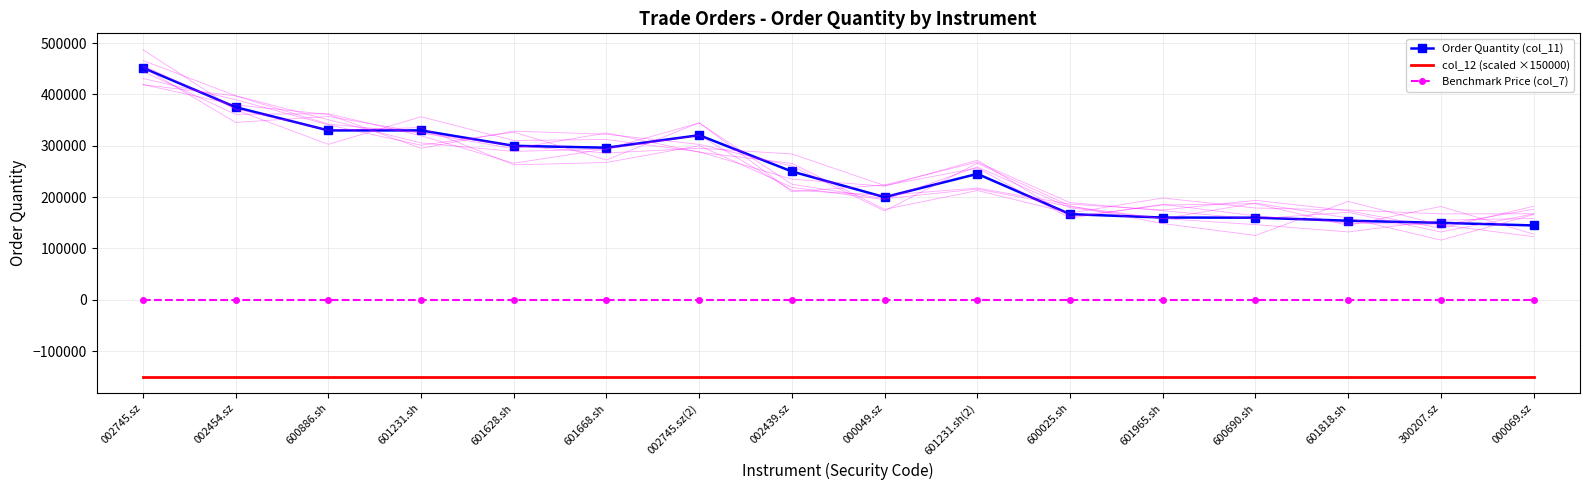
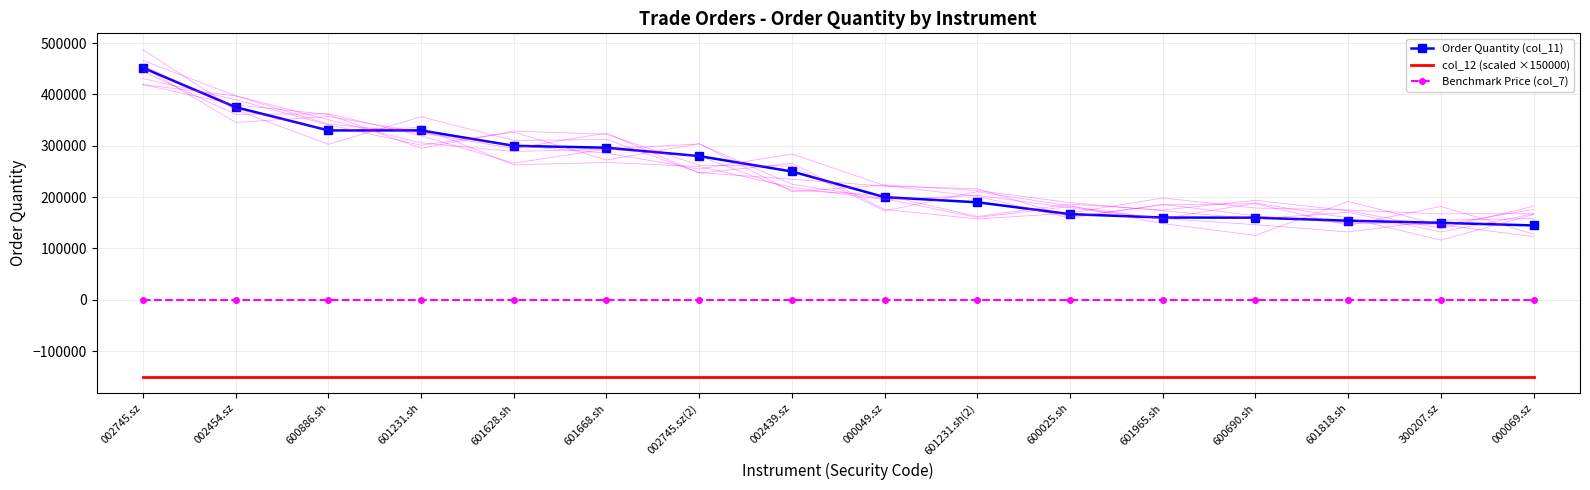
Order Quantity (col_11), 002745.sz(2): 320000 -> 280000
Order Quantity (col_11), 601231.sh(2): 250000 -> 190000
